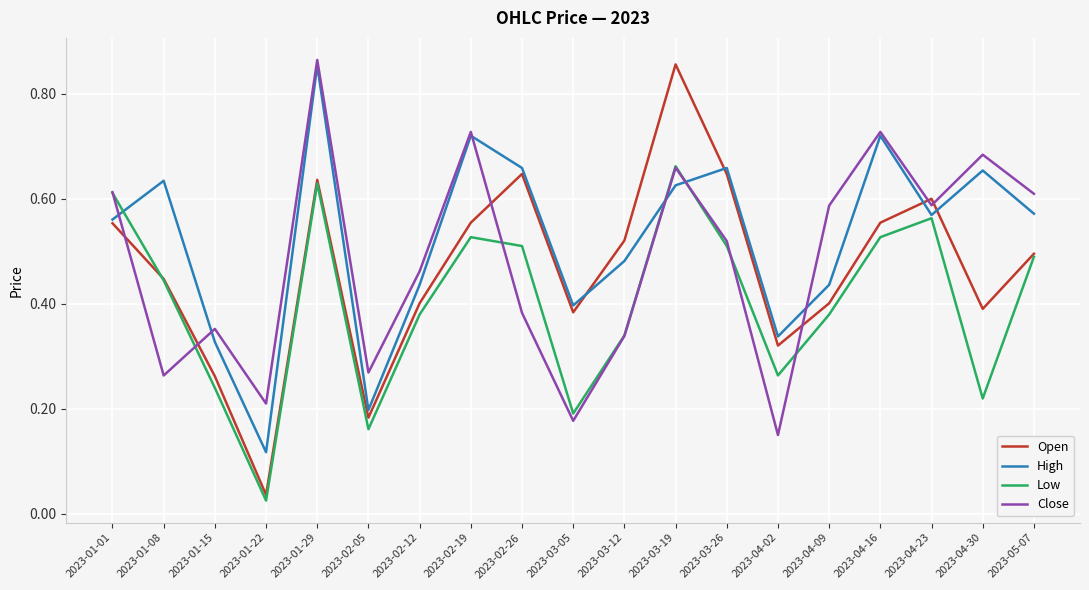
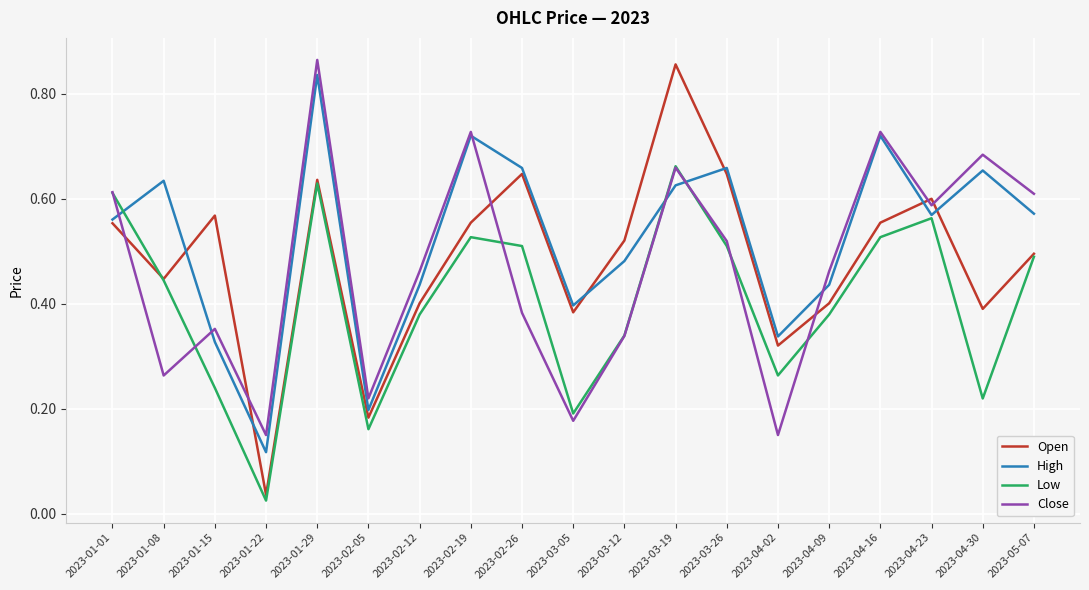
Open, 2023-01-15: 0.26 -> 0.57
Close, 2023-01-22: 0.21 -> 0.15
High, 2023-01-29: 0.85 -> 0.84
Close, 2023-02-05: 0.27 -> 0.22
Close, 2023-04-09: 0.59 -> 0.46
